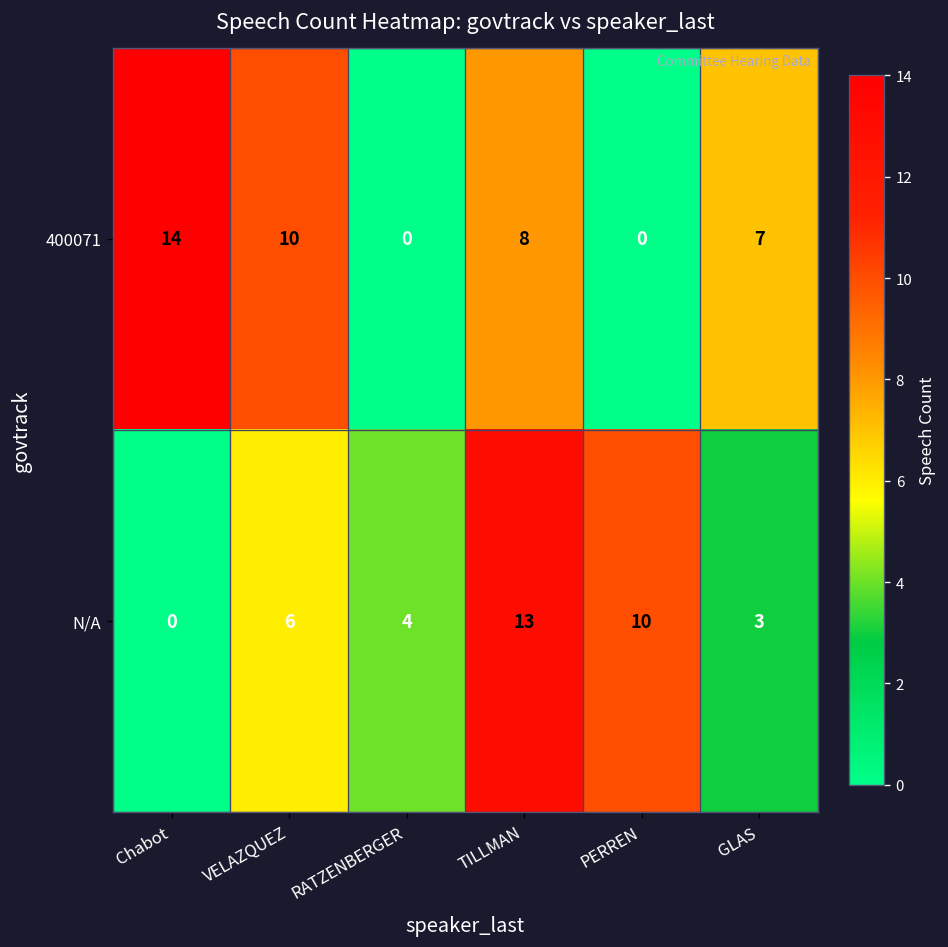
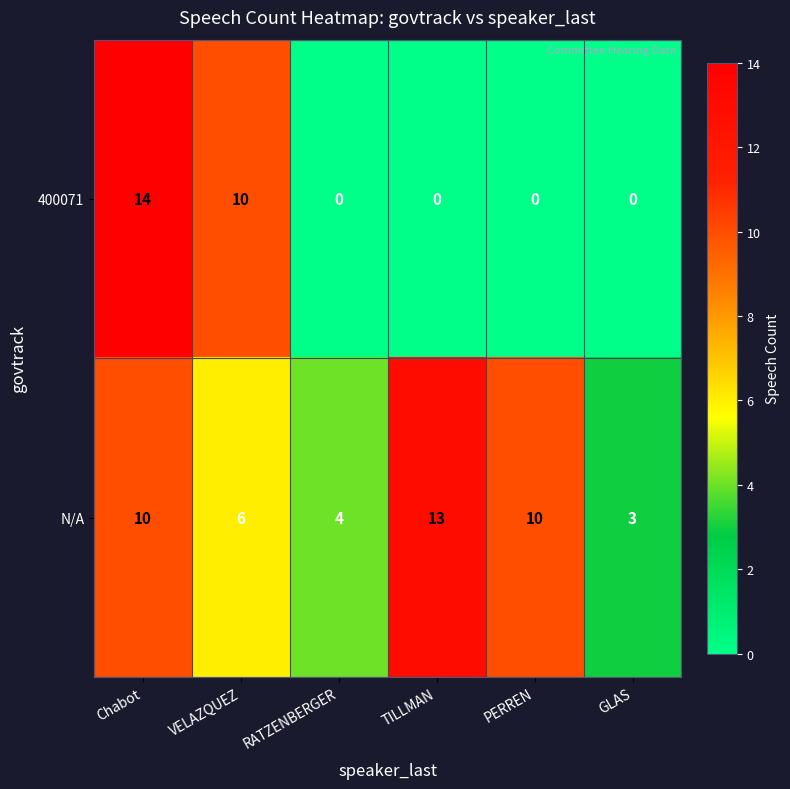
400071, TILLMAN: 8 -> 0
400071, GLAS: 7 -> 0
N/A, Chabot: 0 -> 10
